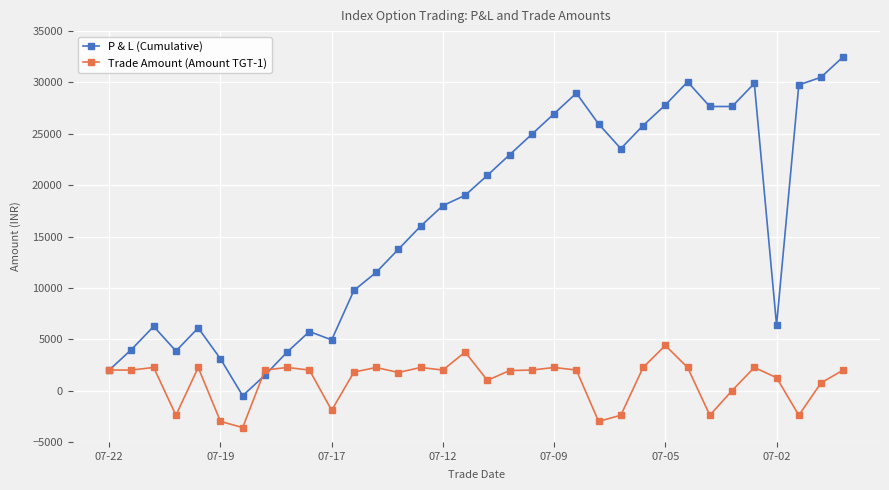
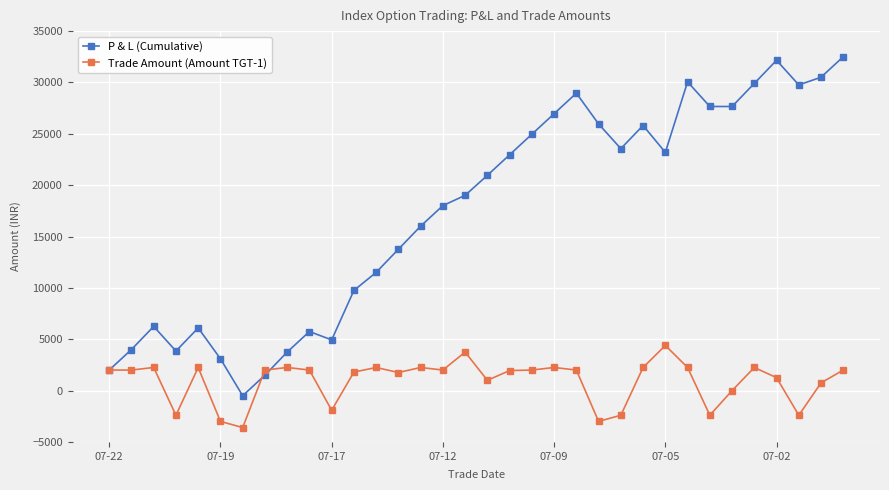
P & L (Cumulative), 07-05: 27800 -> 23200
P & L (Cumulative), 07-02: 6400 -> 32200
